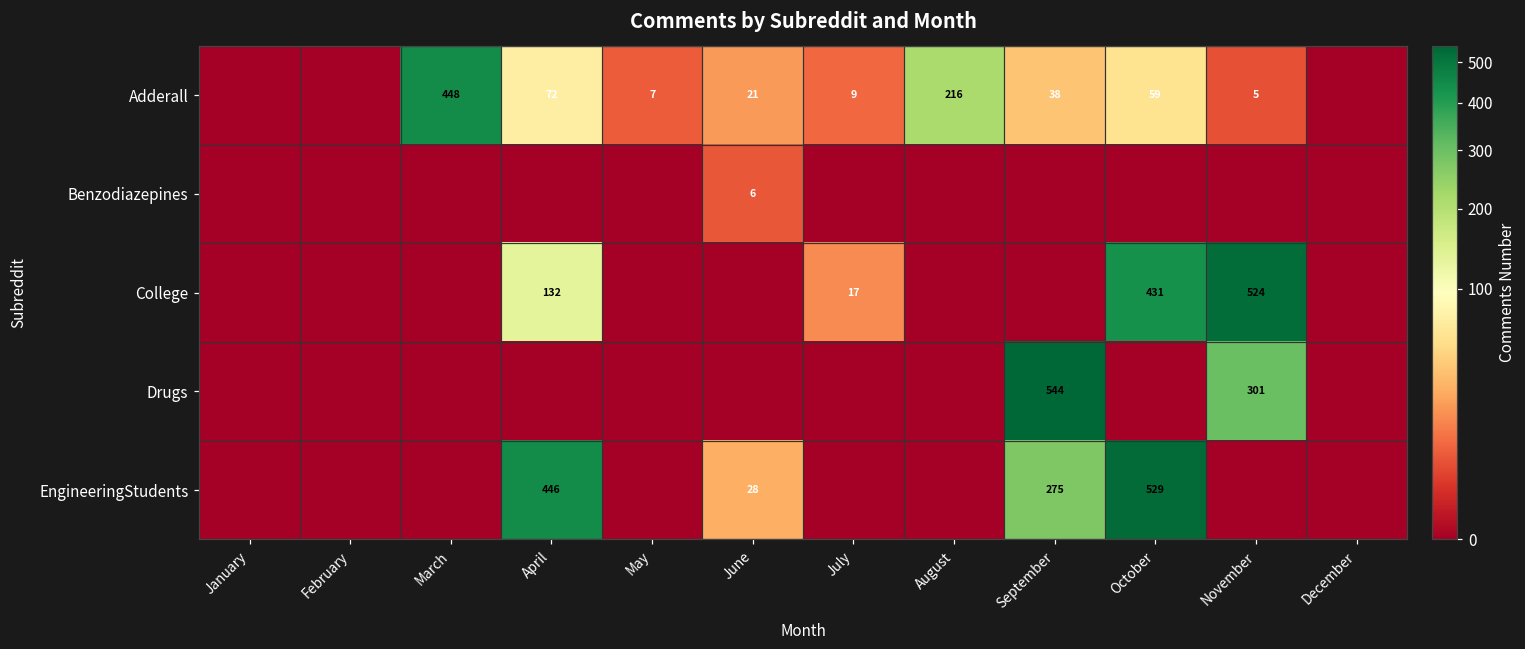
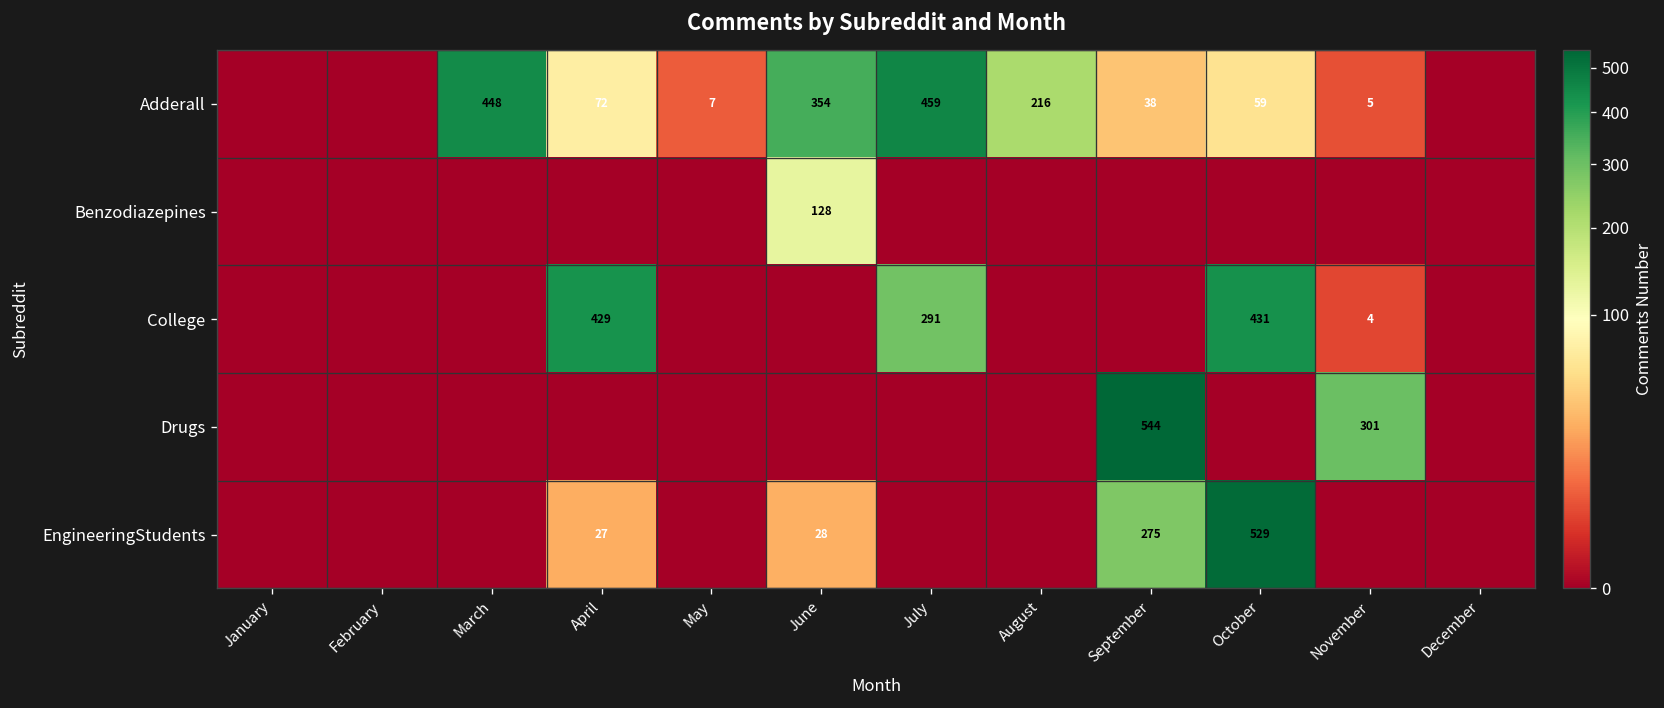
Adderall, June: 21 -> 354
Adderall, July: 9 -> 459
Benzodiazepines, June: 6 -> 128
College, April: 132 -> 429
College, July: 17 -> 291
College, November: 524 -> 4
EngineeringStudents, April: 446 -> 27
